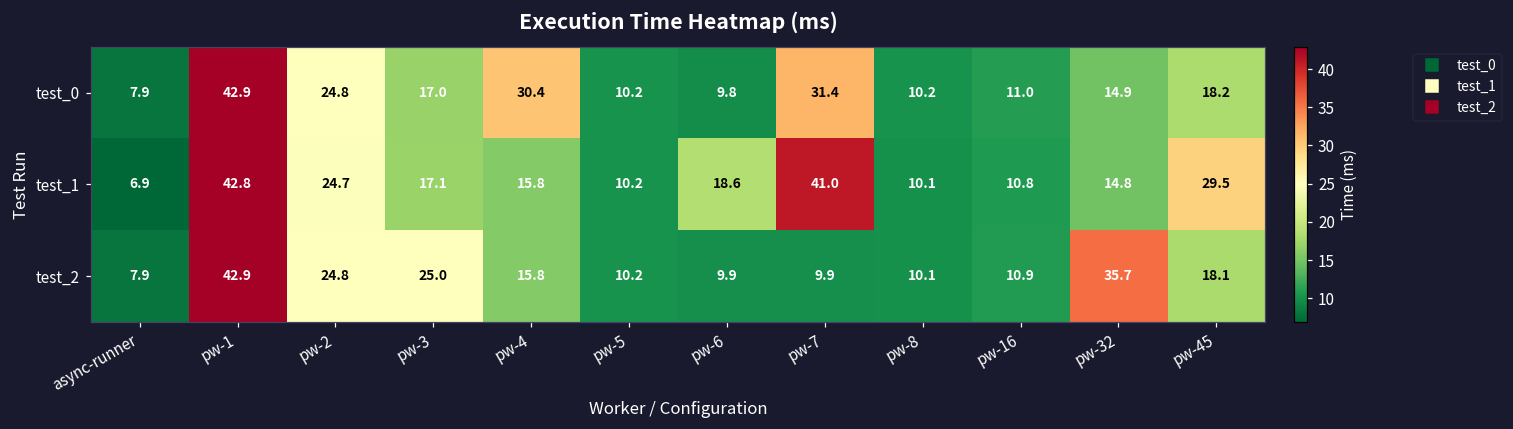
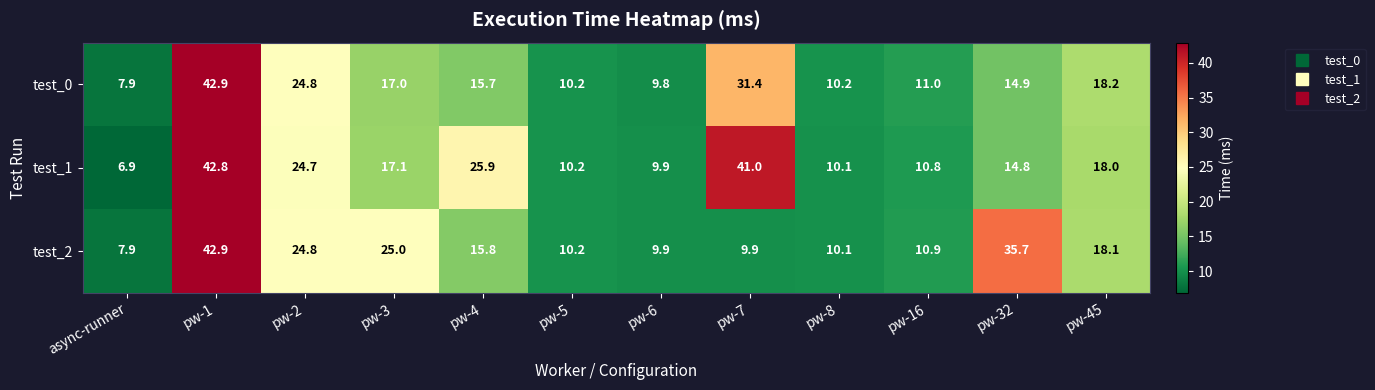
test_0, pw-4: 30.4 -> 15.7
test_1, pw-4: 15.8 -> 25.9
test_1, pw-6: 18.6 -> 9.9
test_1, pw-45: 29.5 -> 18.0
